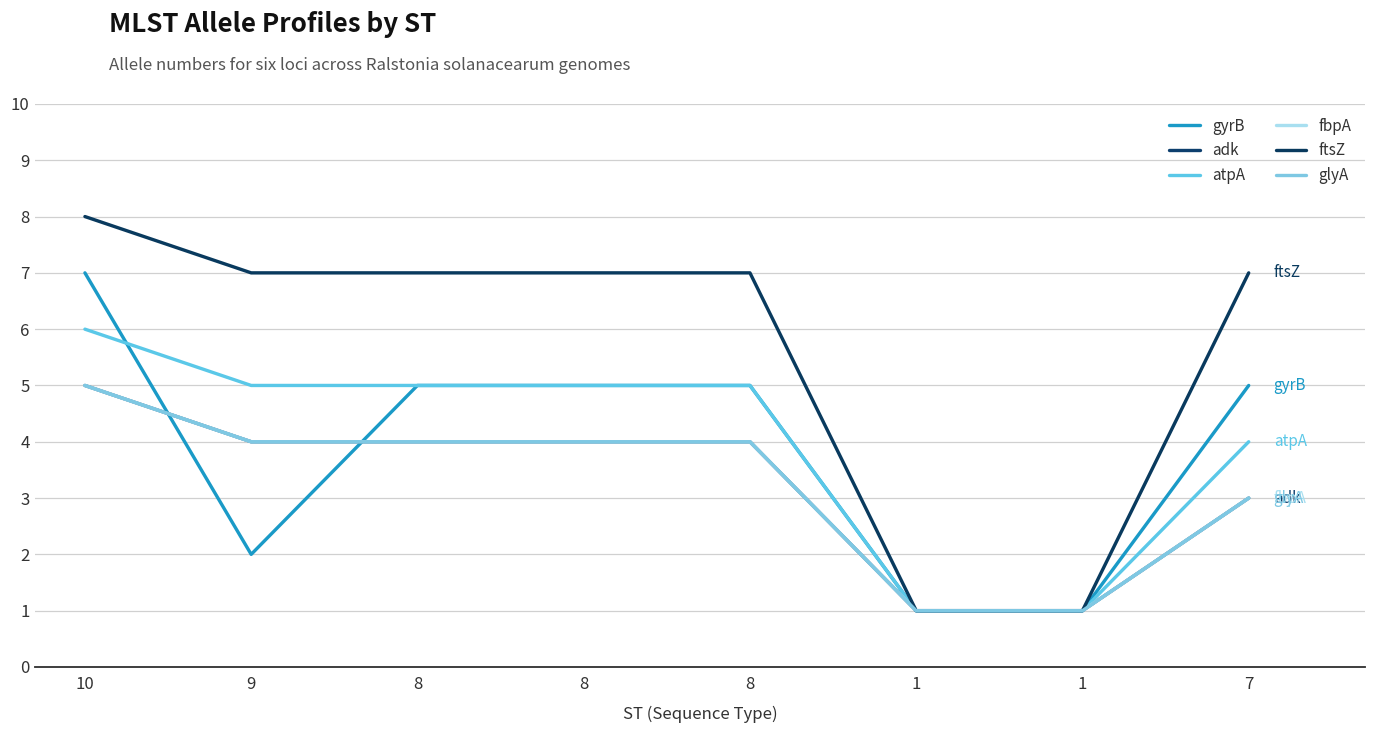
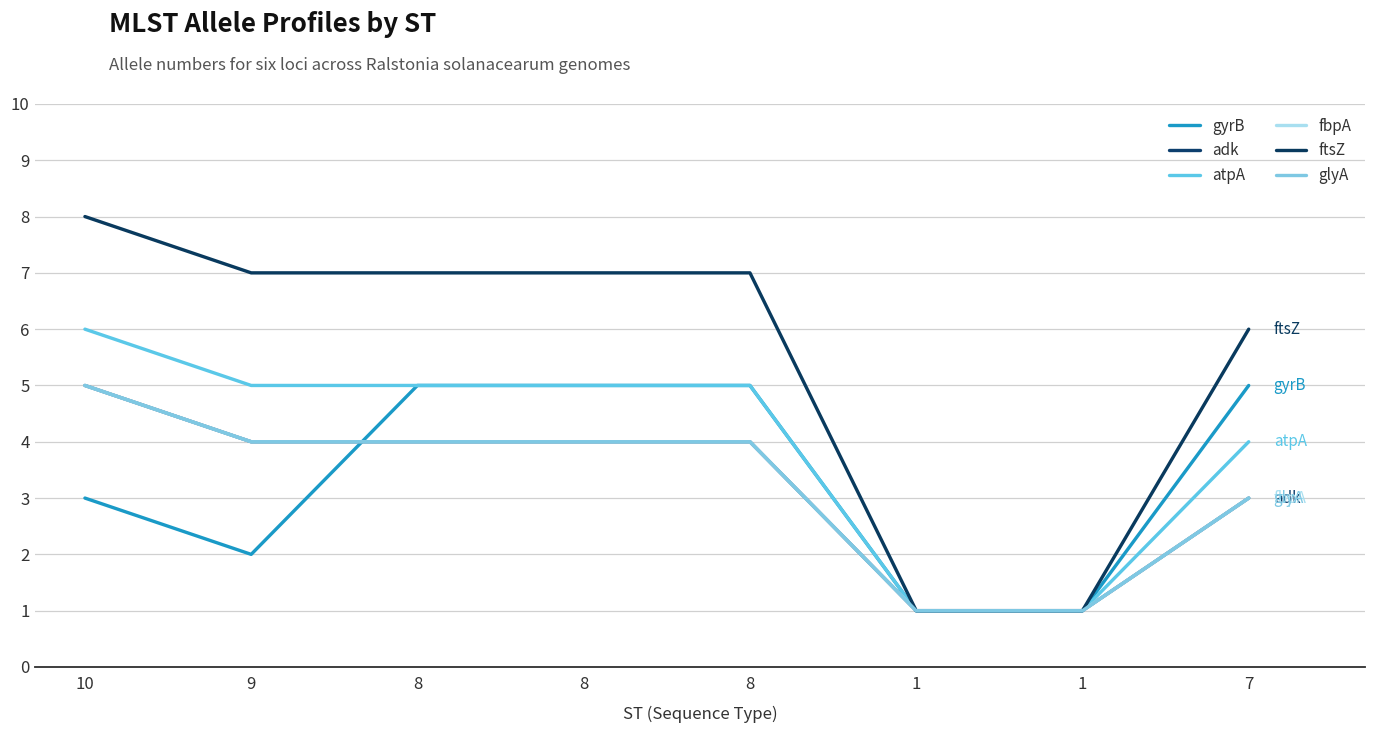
gyrB, 10: 7 -> 3
ftsZ, 7: 7 -> 6
